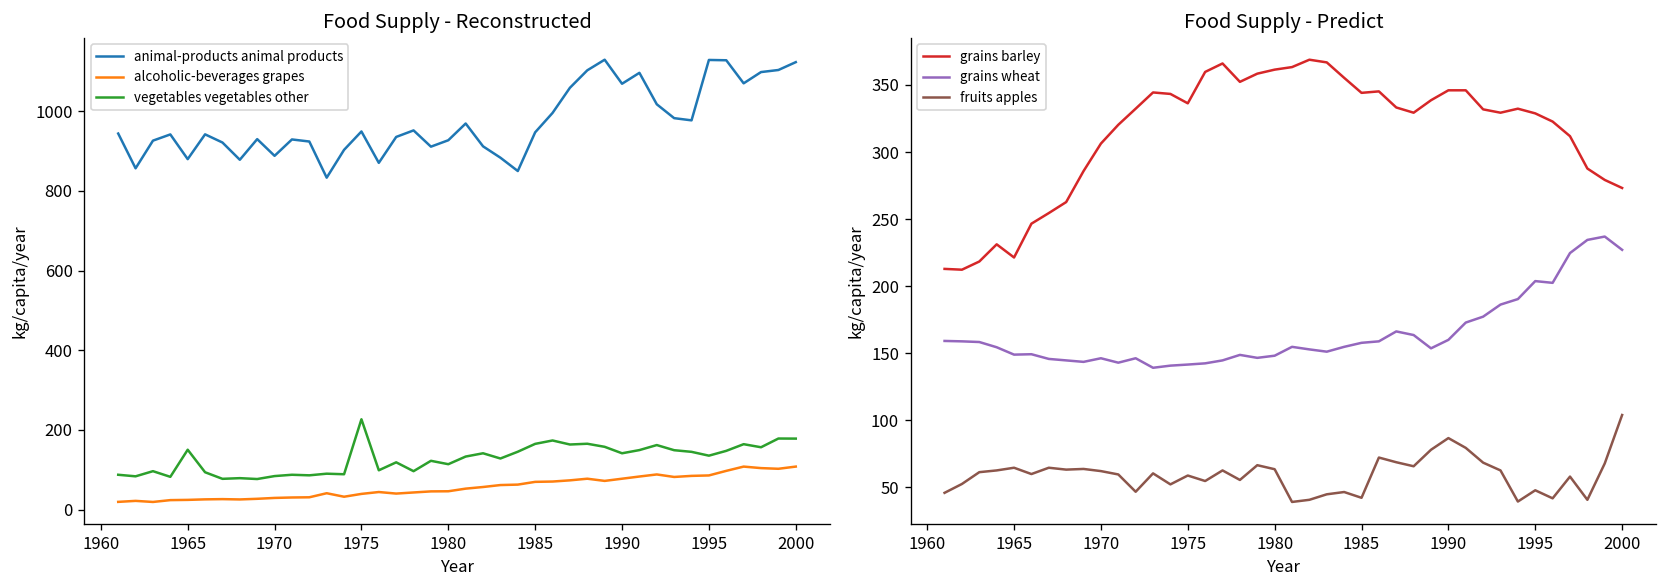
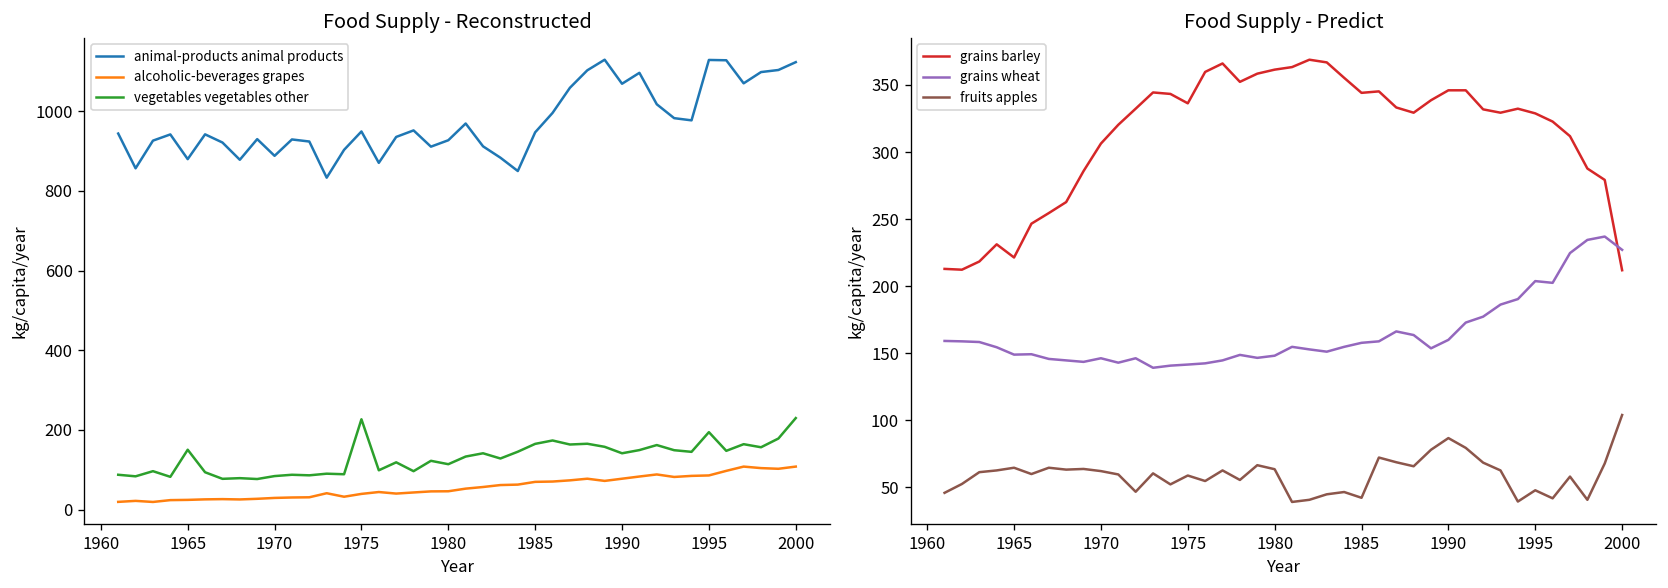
Food Supply - Reconstructed, vegetables vegetables other, 1995: 140 -> 190
Food Supply - Reconstructed, vegetables vegetables other, 2000: 180 -> 230
Food Supply - Predict, grains barley, 2000: 273 -> 212
